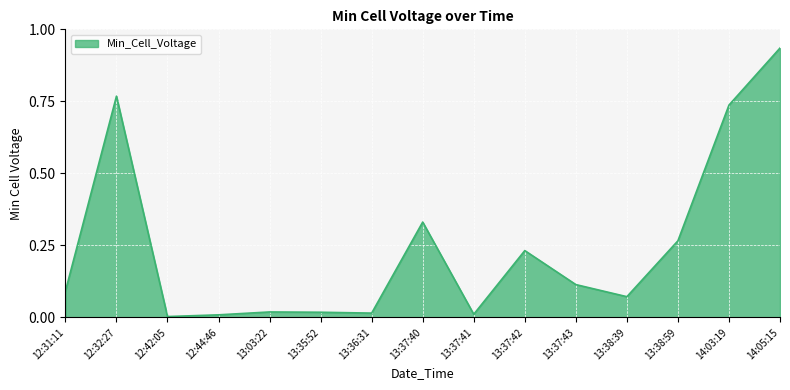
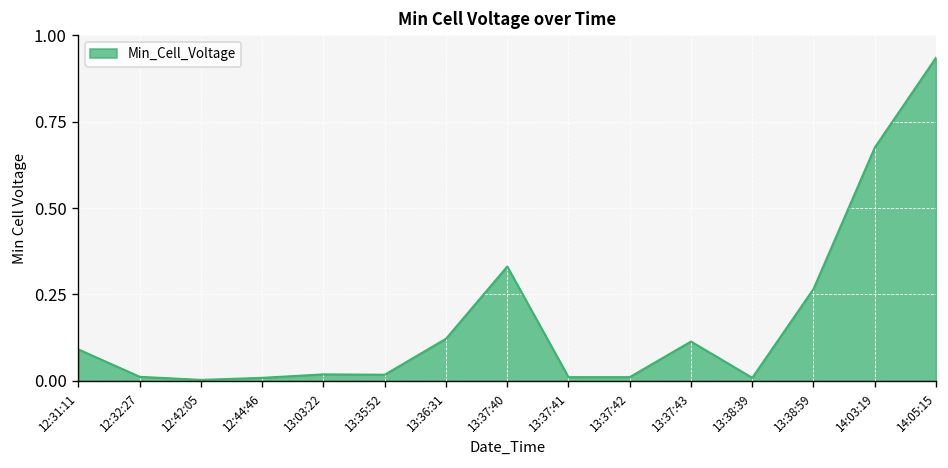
12:32:27: 0.77 -> 0.01
13:36:31: 0.02 -> 0.12
13:37:42: 0.23 -> 0.01
13:38:39: 0.07 -> 0.01
14:03:19: 0.74 -> 0.68
